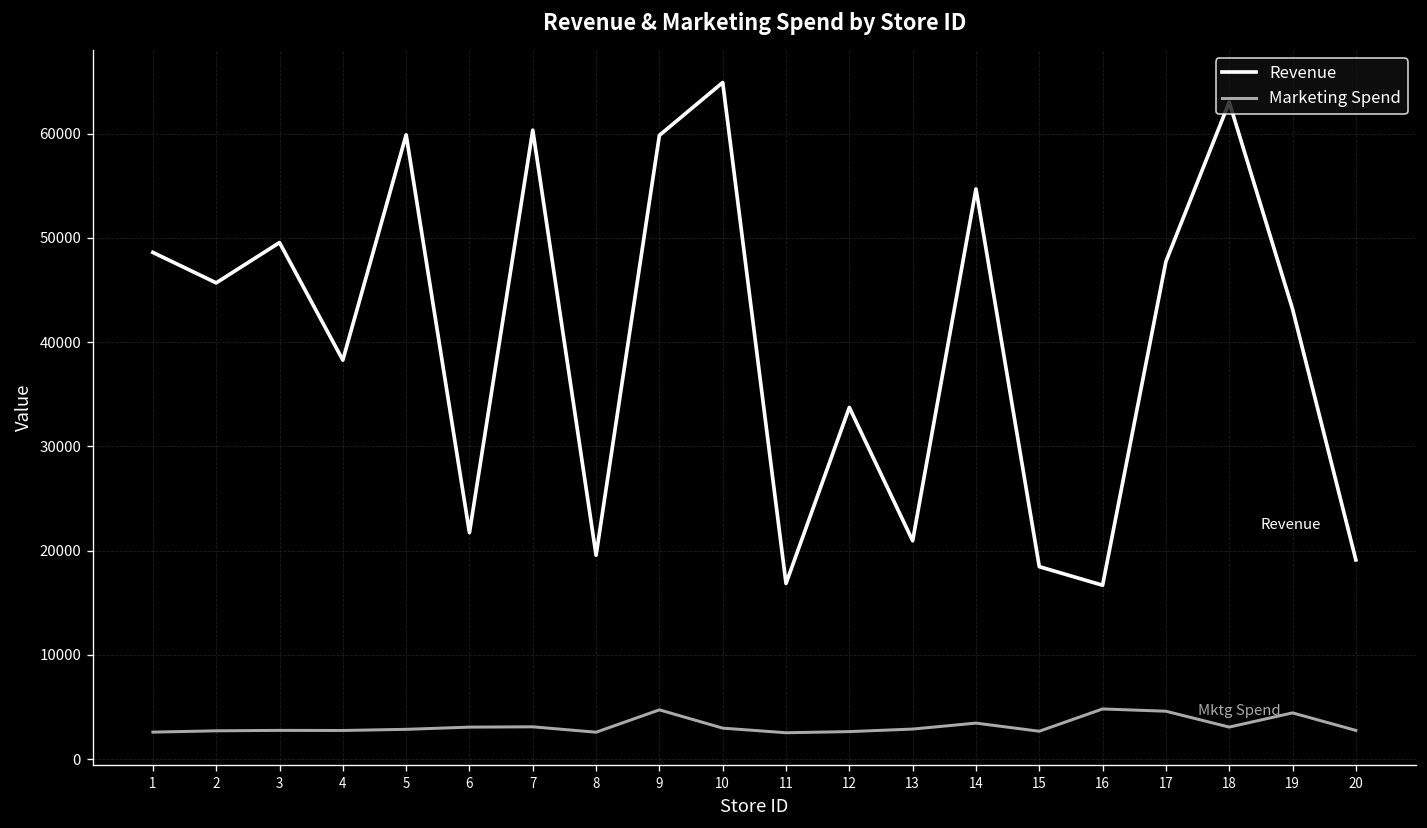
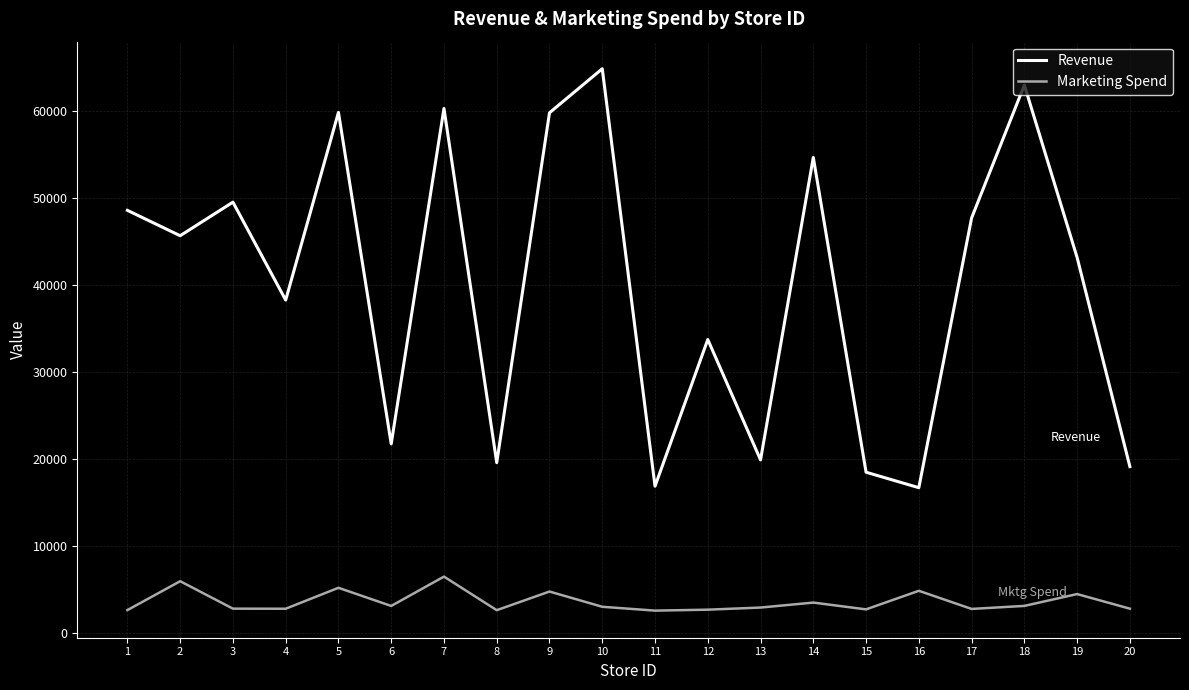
Marketing Spend, 2: 3000 -> 6000
Marketing Spend, 5: 3000 -> 5000
Marketing Spend, 7: 3000 -> 6000
Revenue, 13: 21000 -> 20000
Marketing Spend, 17: 5000 -> 3000
